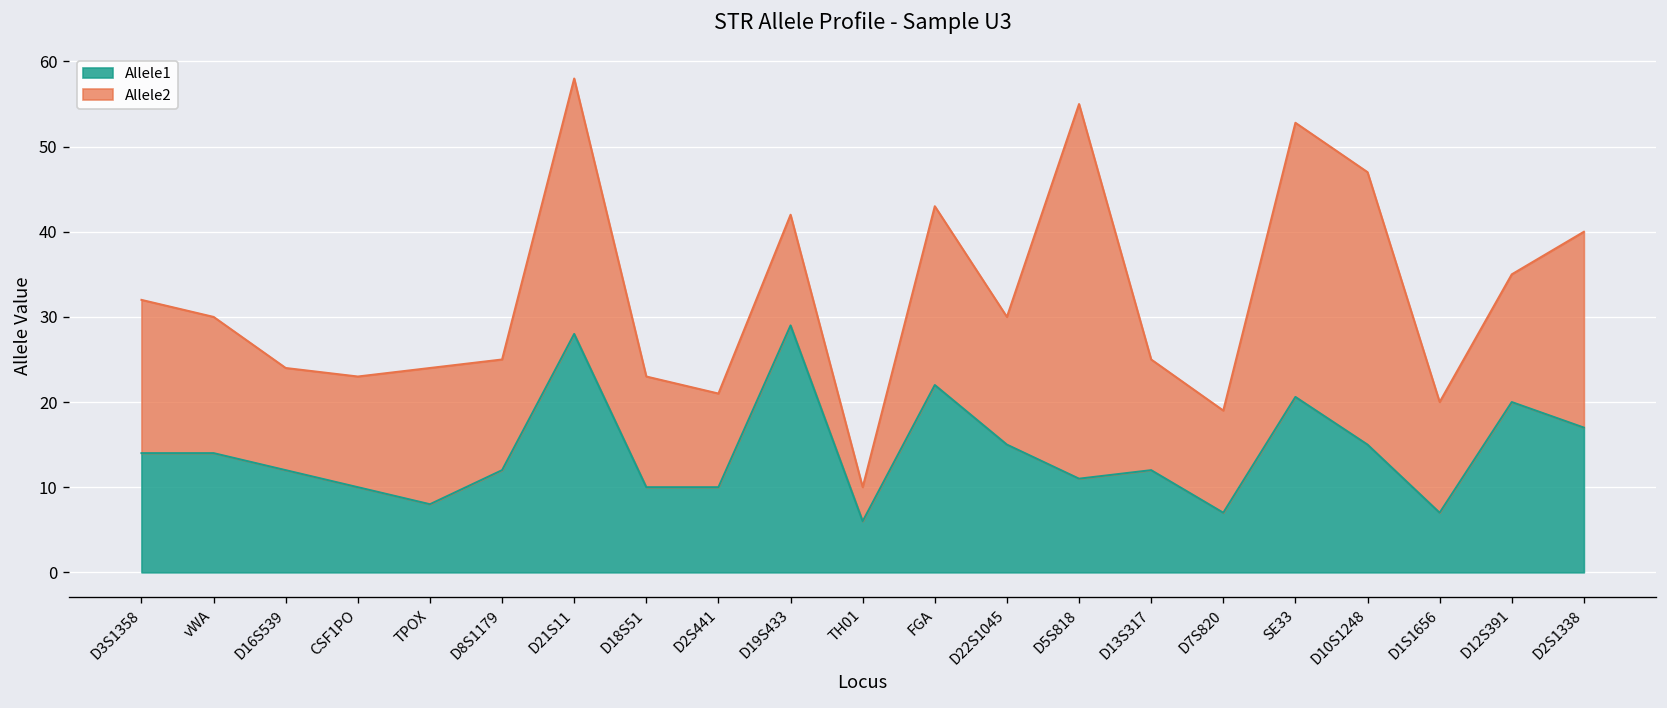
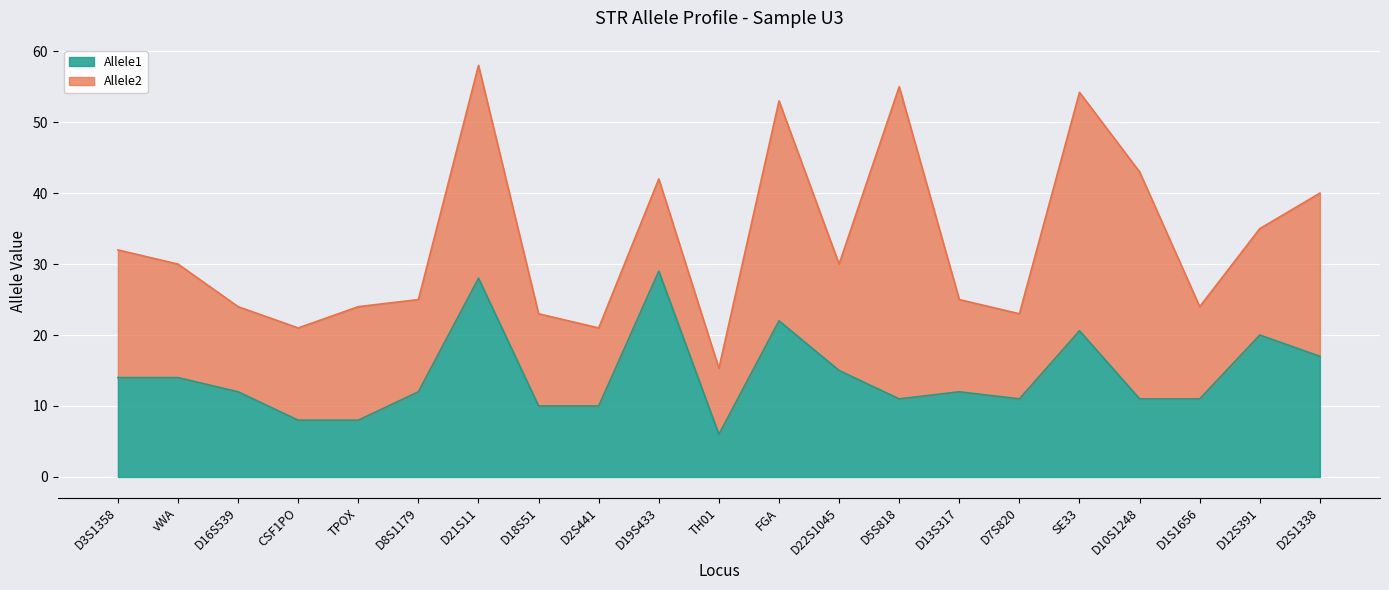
Allele1, CSF1PO: 10 -> 8
Allele2, TH01: 4 -> 9
Allele2, FGA: 21 -> 31
Allele1, D7S820: 7 -> 11
Allele2, SE33: 32 -> 34
Allele1, D10S1248: 15 -> 11
Allele1, D1S1656: 7 -> 11
